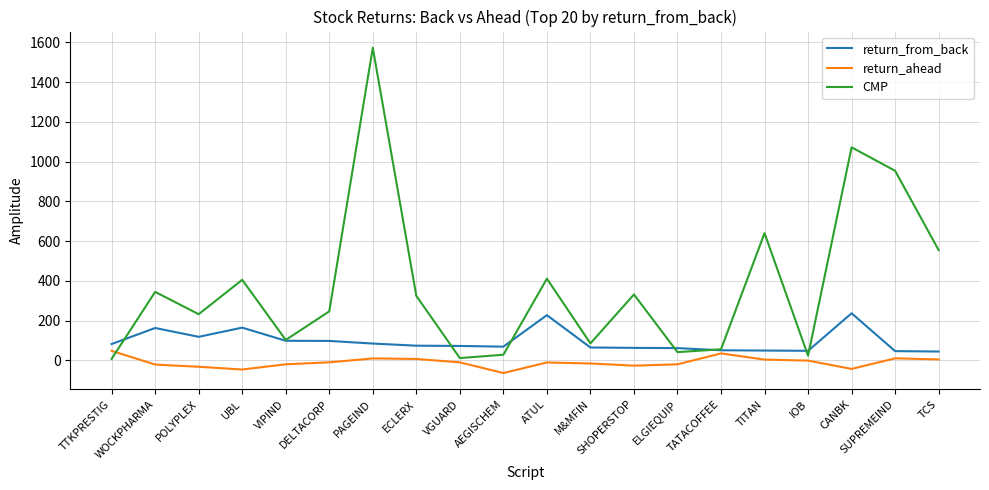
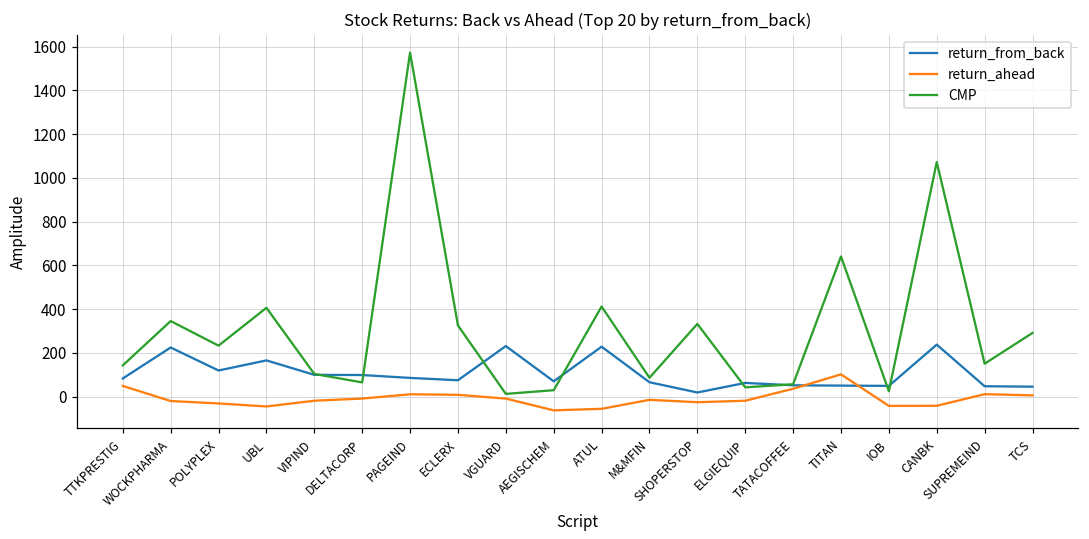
CMP, TTKPRESTIG: 10 -> 140
return_from_back, WOCKPHARMA: 160 -> 220
CMP, DELTACORP: 250 -> 60
return_from_back, VGUARD: 70 -> 230
return_ahead, ATUL: -10 -> -60
return_from_back, SHOPERSTOP: 60 -> 20
return_ahead, TITAN: 0 -> 100
return_ahead, IOB: 0 -> -40
CMP, SUPREMEIND: 950 -> 150
CMP, TCS: 560 -> 290
